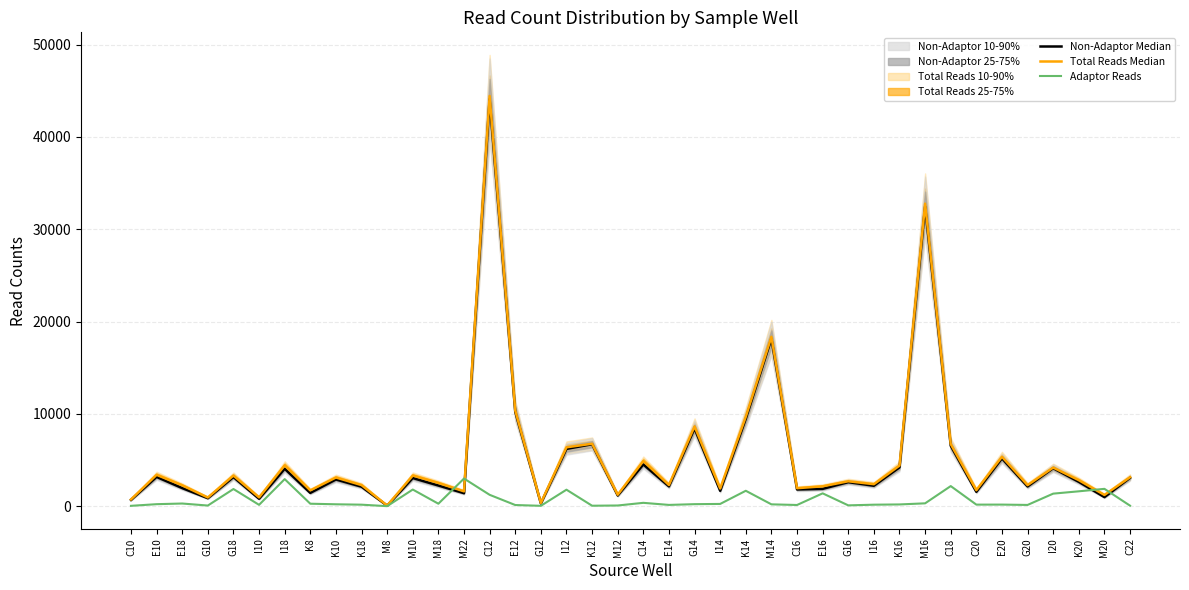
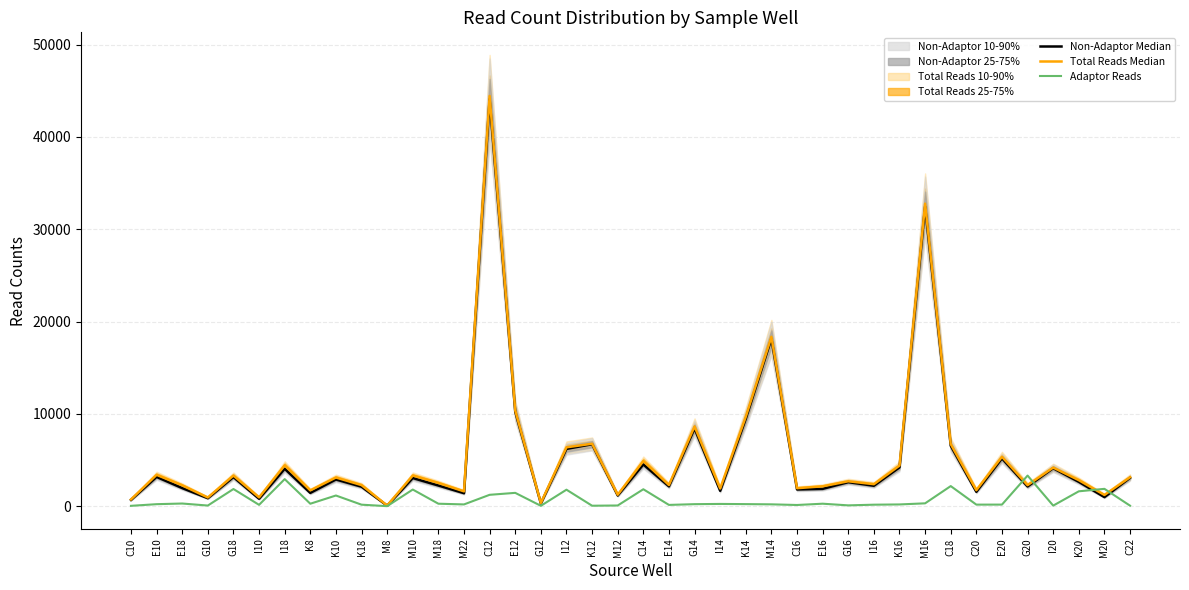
Adaptor Reads, K10: 0 -> 1000
Adaptor Reads, M22: 3000 -> 0
Adaptor Reads, E12: 0 -> 1000
Adaptor Reads, C14: 0 -> 2000
Adaptor Reads, K14: 2000 -> 0
Adaptor Reads, E16: 1000 -> 0
Adaptor Reads, G20: 0 -> 3000
Adaptor Reads, I20: 1000 -> 0
